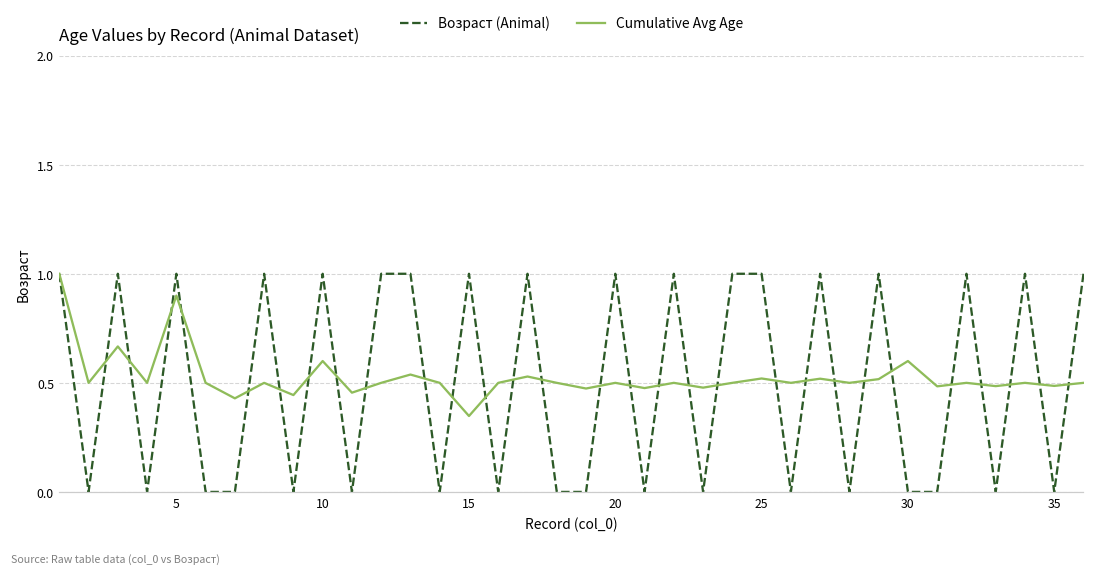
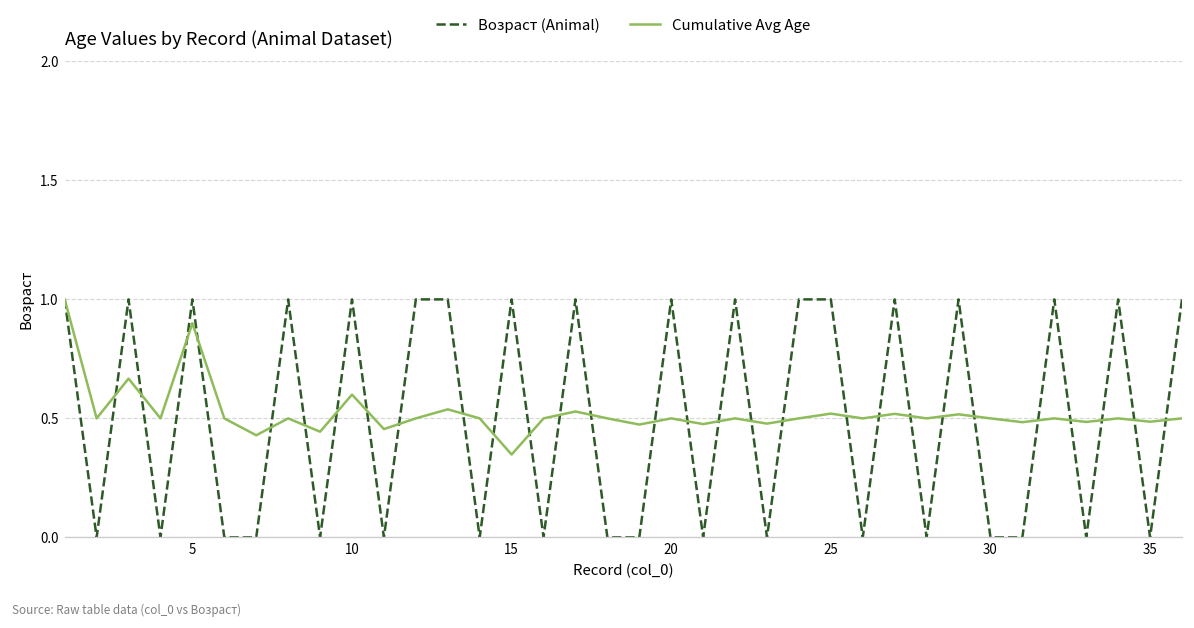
Cumulative Avg Age, 30: 0.6 -> 0.5
